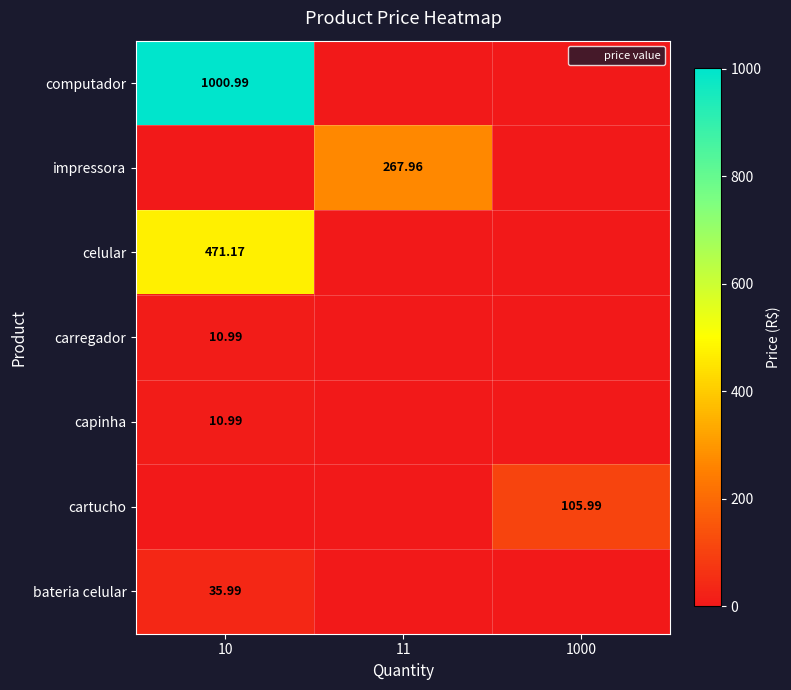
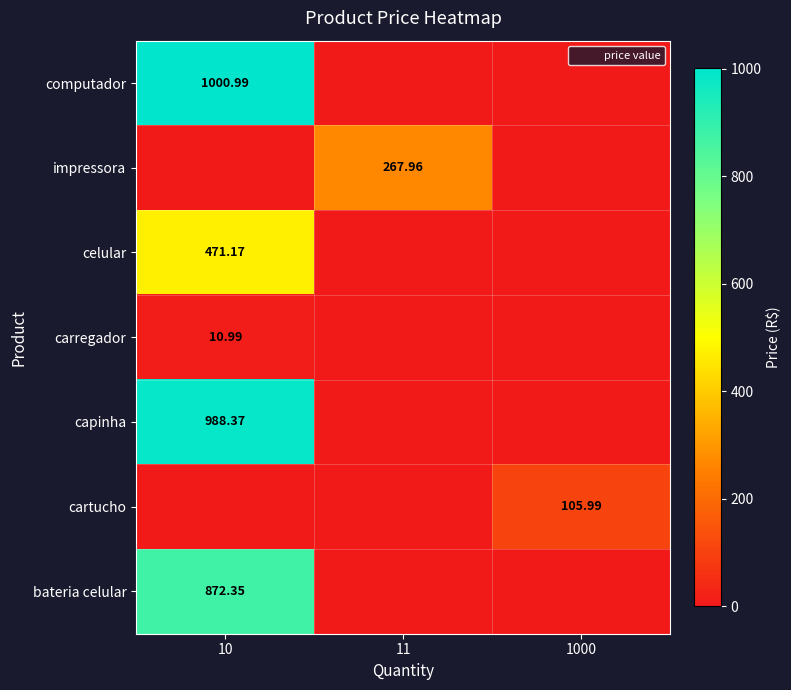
capinha, 10: 10.99 -> 988.37
bateria celular, 10: 35.99 -> 872.35
